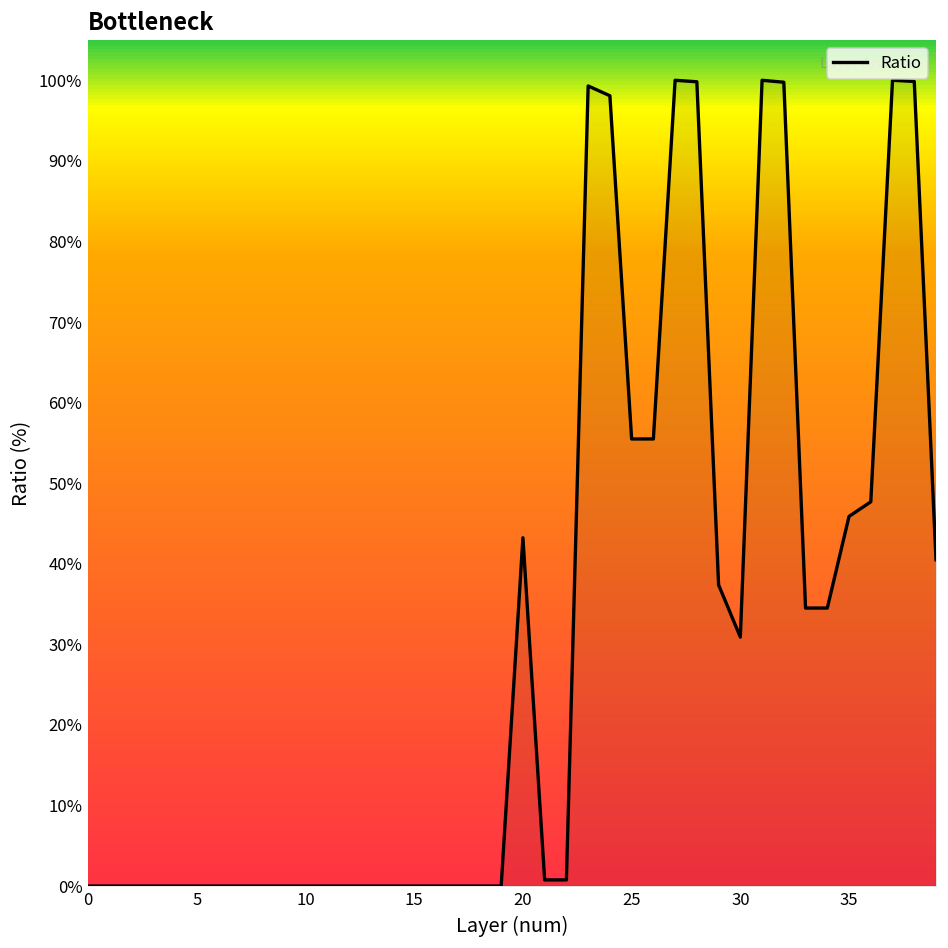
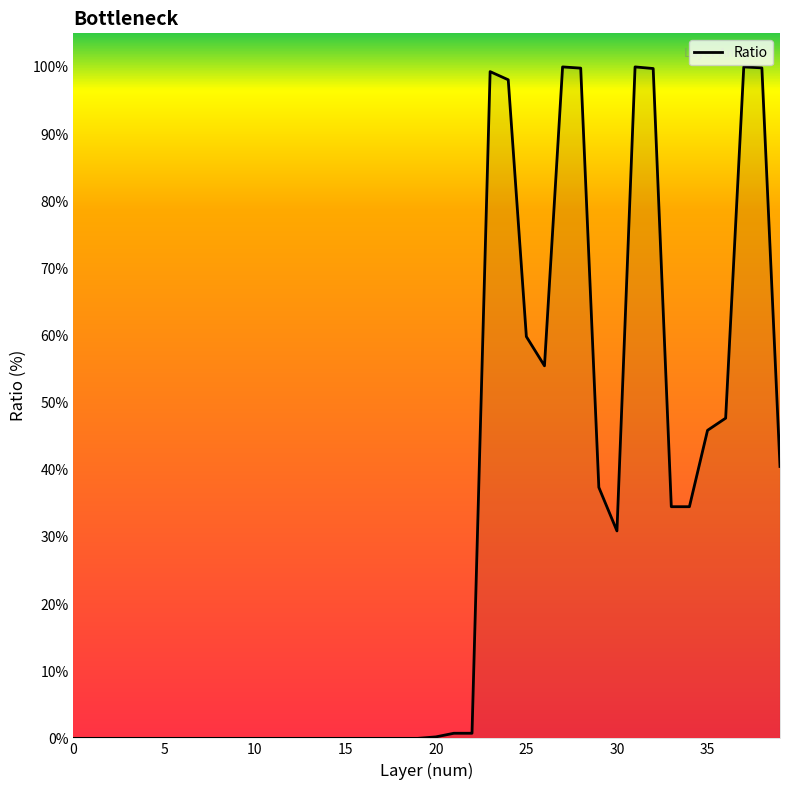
20: 43% -> 0%
25: 55% -> 60%
